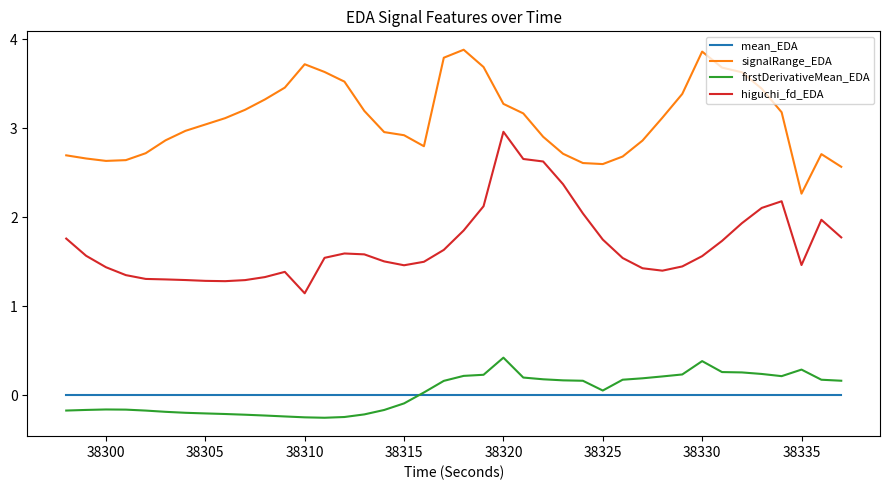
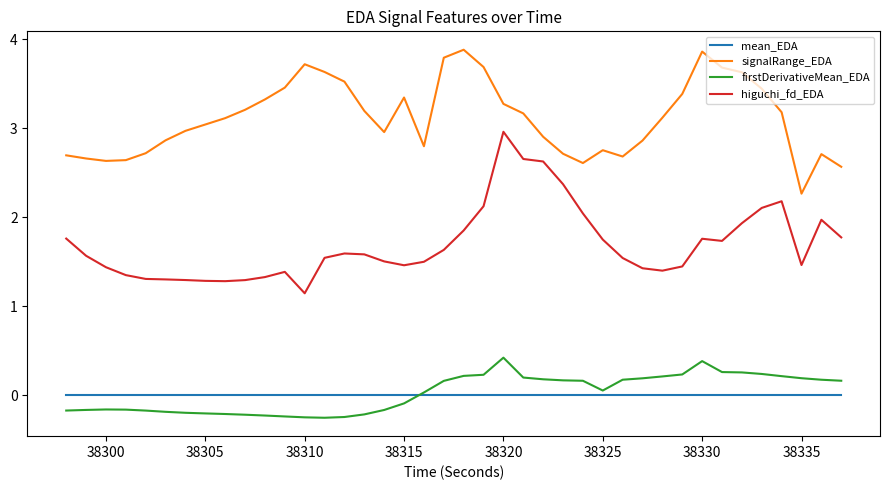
signalRange_EDA, 38315: 2.9 -> 3.3
signalRange_EDA, 38325: 2.6 -> 2.8
higuchi_fd_EDA, 38330: 1.6 -> 1.8
firstDerivativeMean_EDA, 38335: 0.3 -> 0.2
